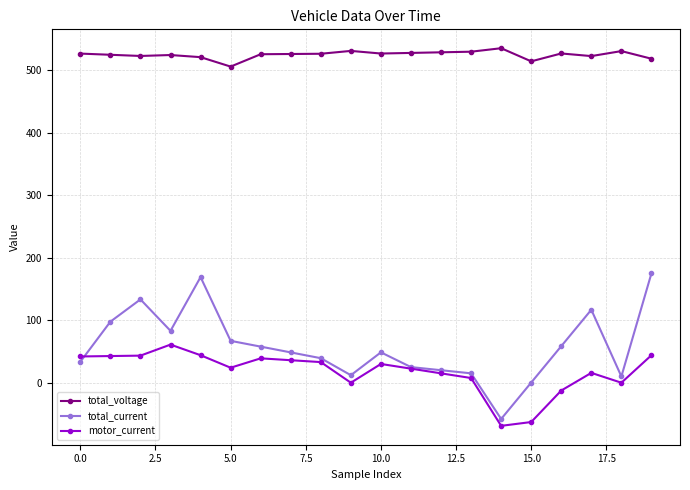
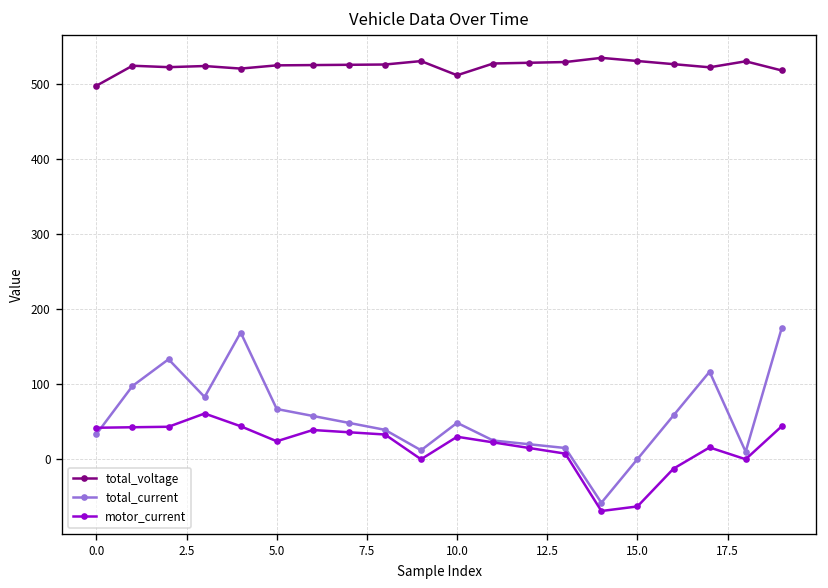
total_voltage, 0.0: 530 -> 500
total_voltage, 5.0: 510 -> 530
total_voltage, 10.0: 530 -> 510
total_voltage, 15.0: 510 -> 530
